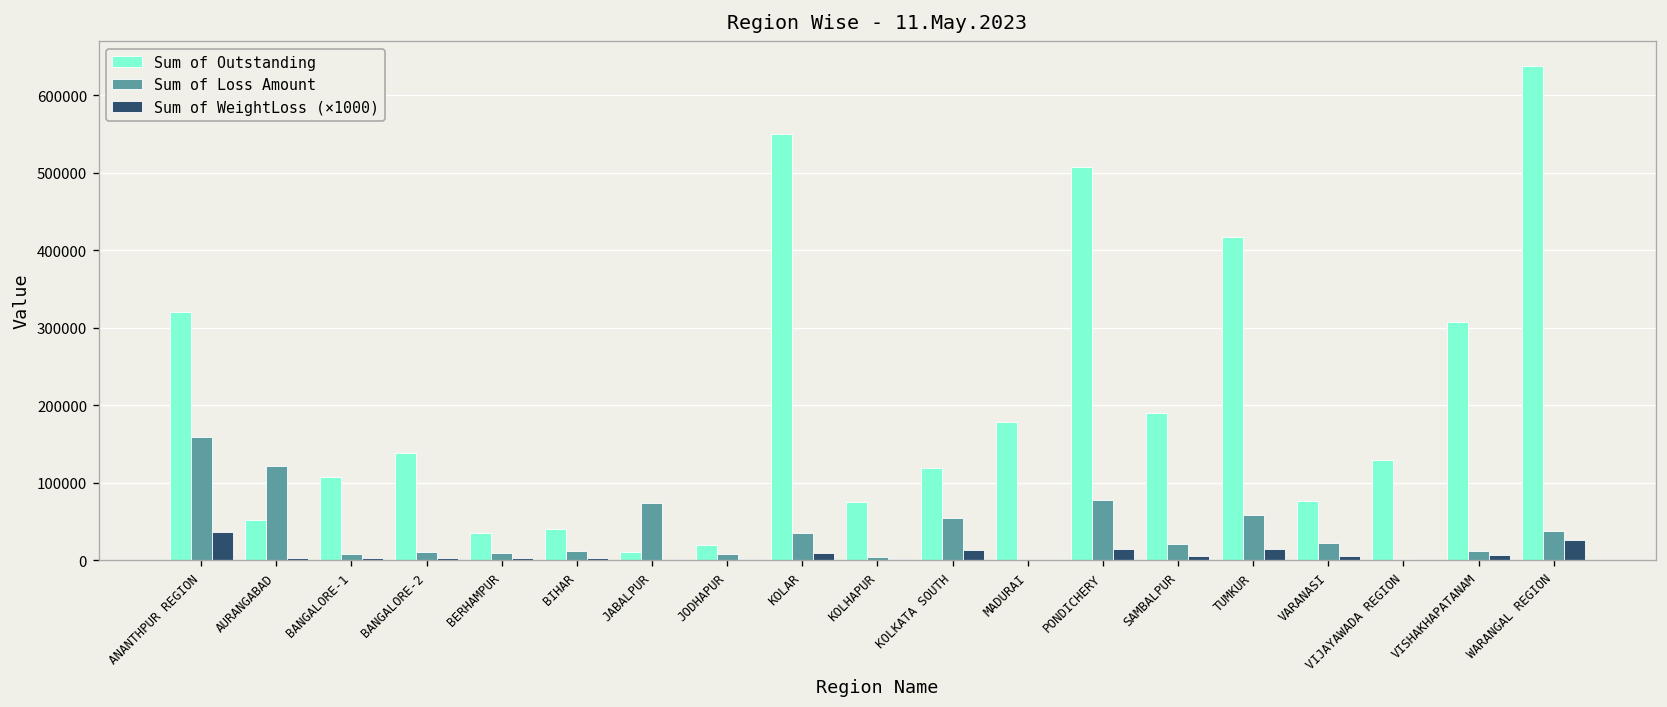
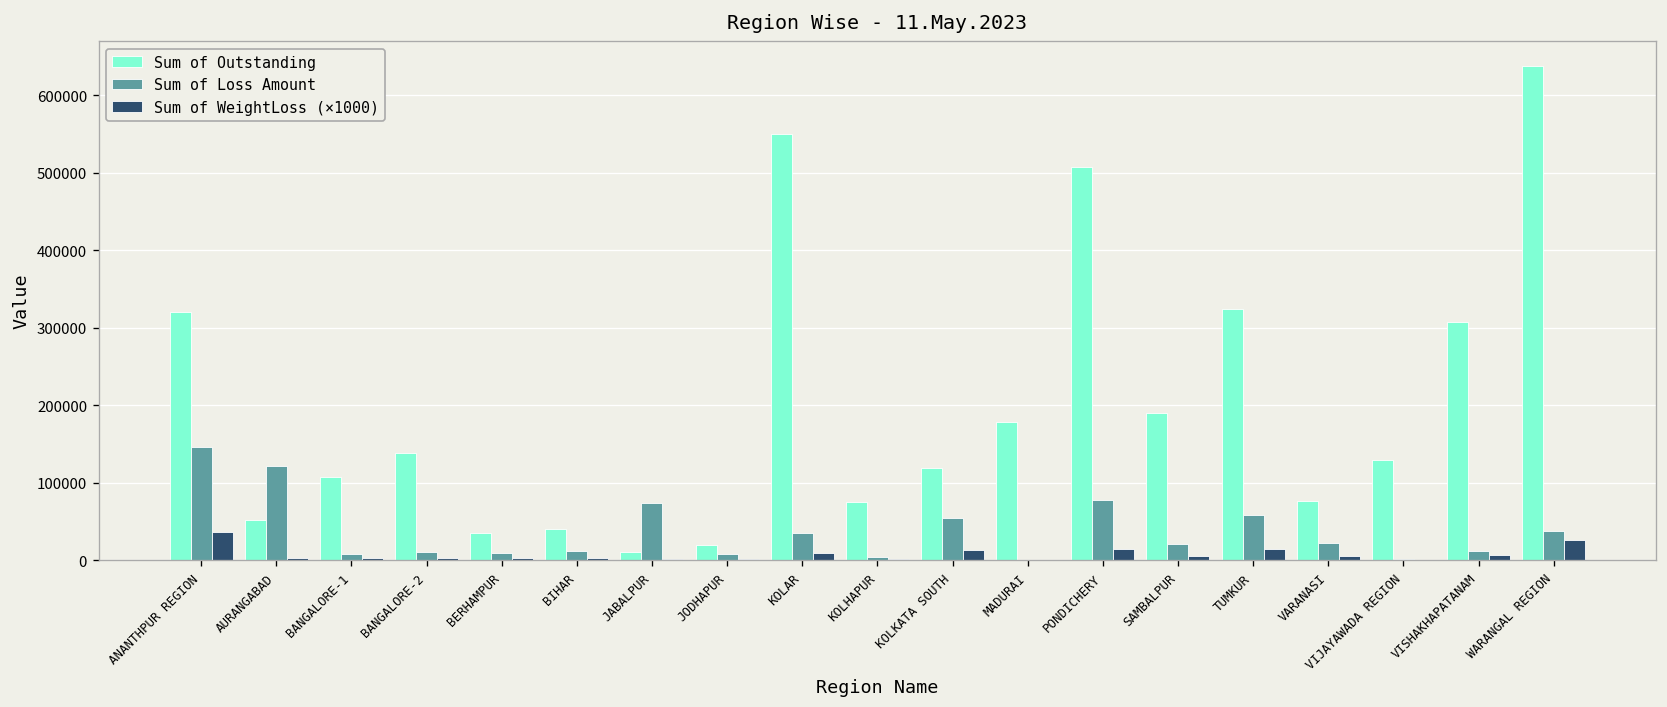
Sum of Loss Amount, ANANTHPUR REGION: 160000 -> 150000
Sum of Outstanding, TUMKUR: 420000 -> 320000
